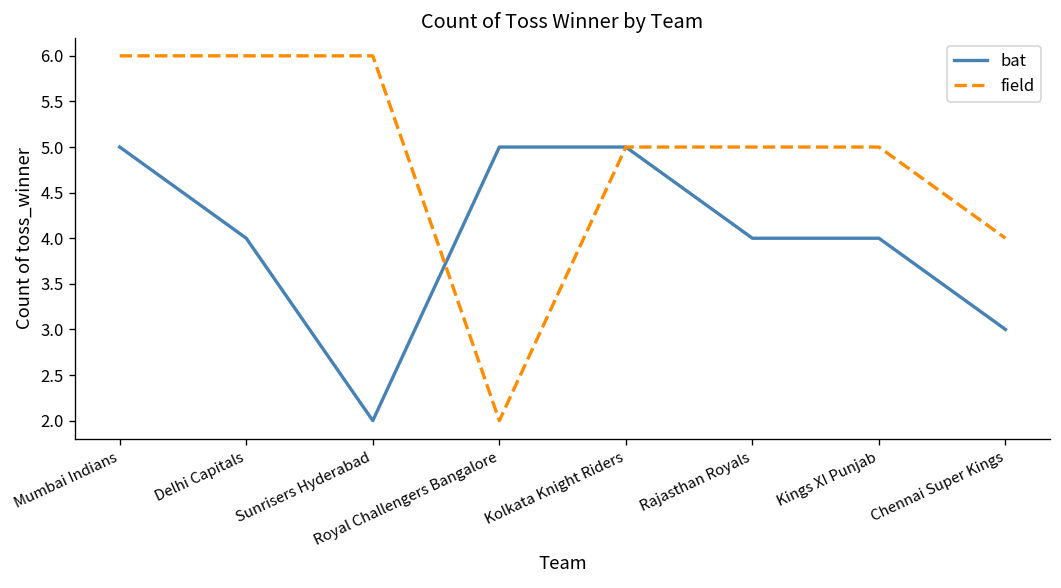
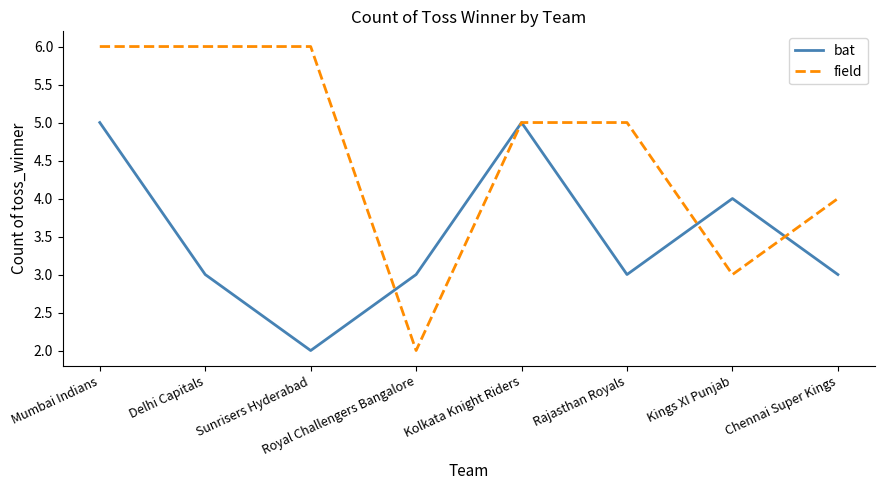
bat, Delhi Capitals: 4 -> 3
bat, Royal Challengers Bangalore: 5 -> 3
bat, Rajasthan Royals: 4 -> 3
field, Kings XI Punjab: 5 -> 3
